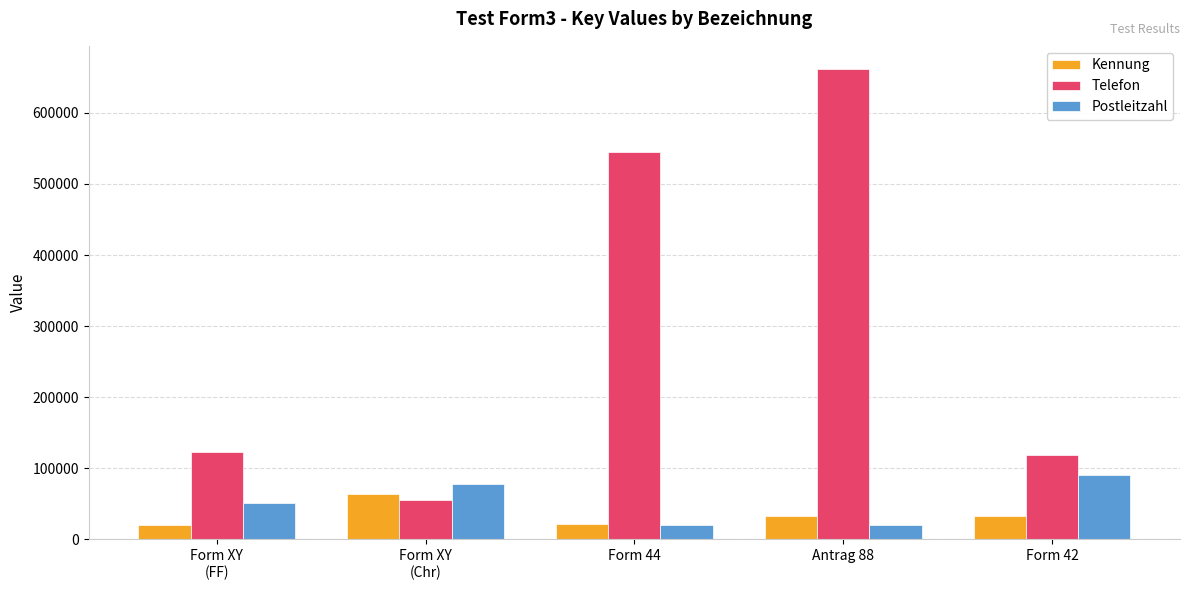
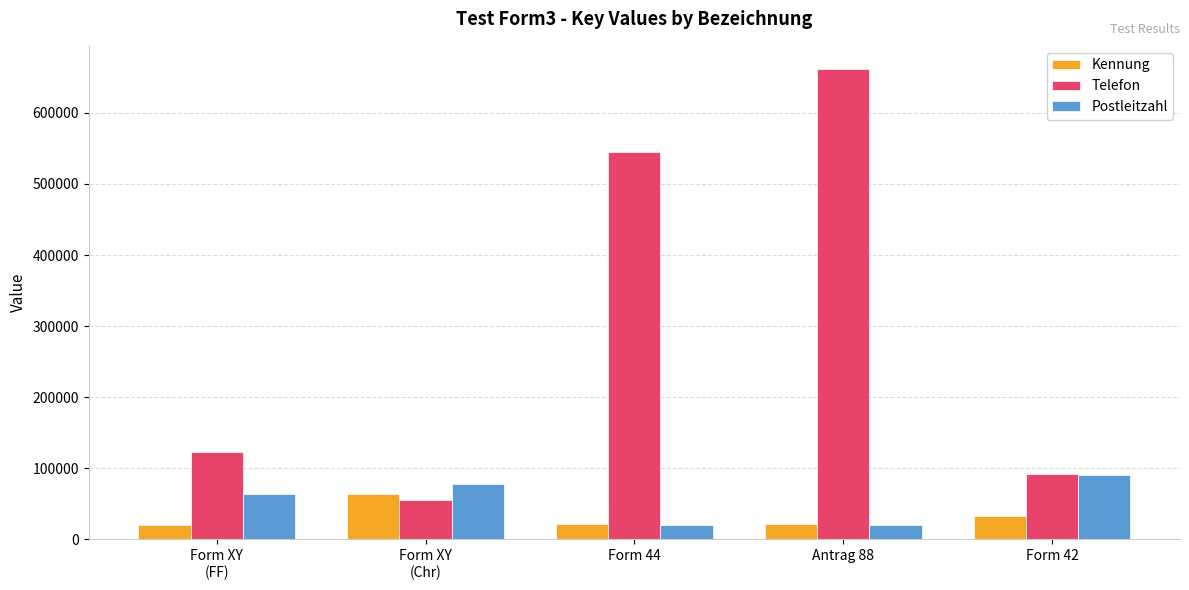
Postleitzahl, Form XY (FF): 50000 -> 60000
Kennung, Antrag 88: 30000 -> 20000
Telefon, Form 42: 120000 -> 90000
